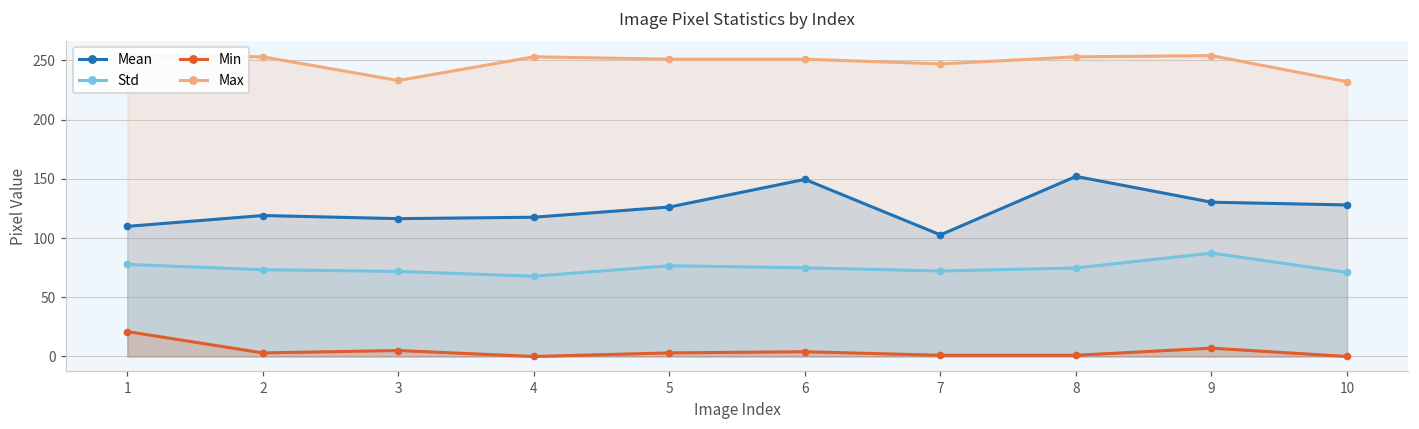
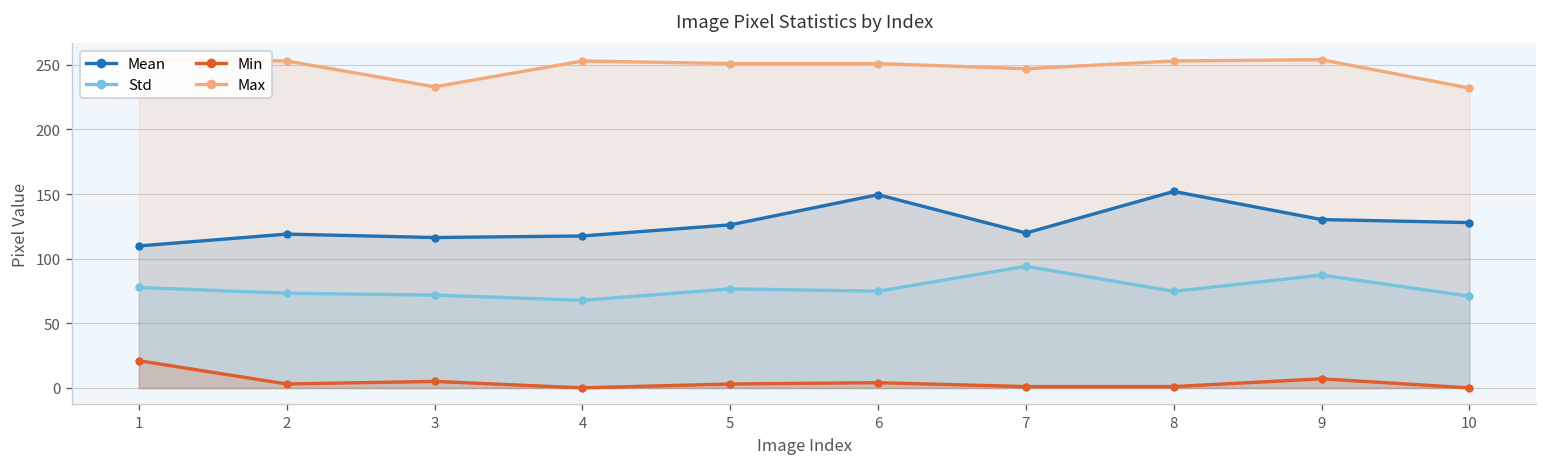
Mean, 7: 103 -> 120
Std, 7: 72 -> 94
